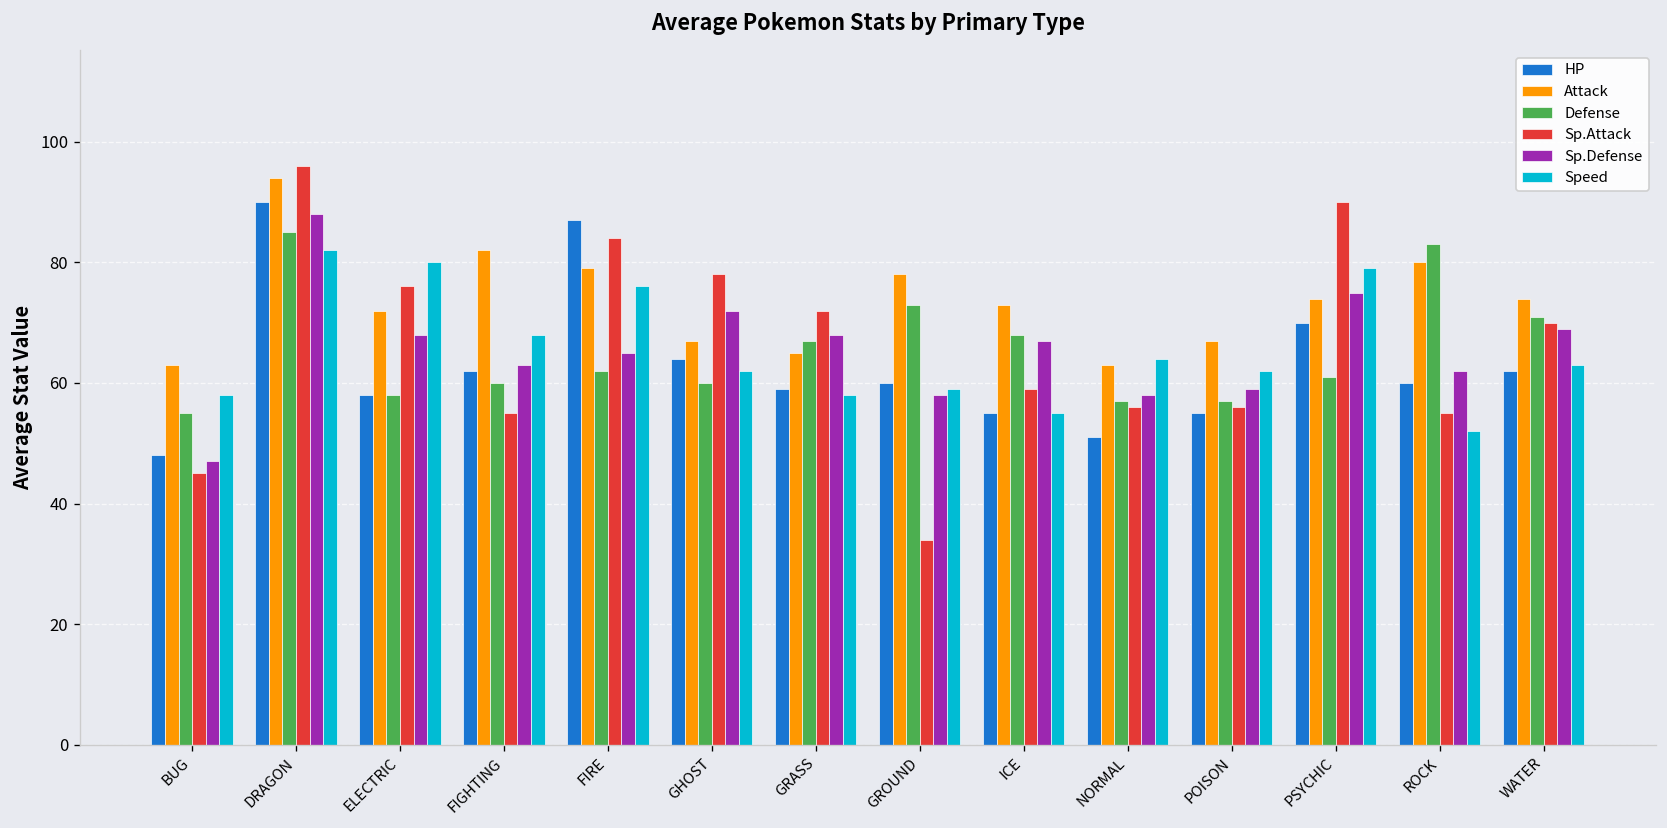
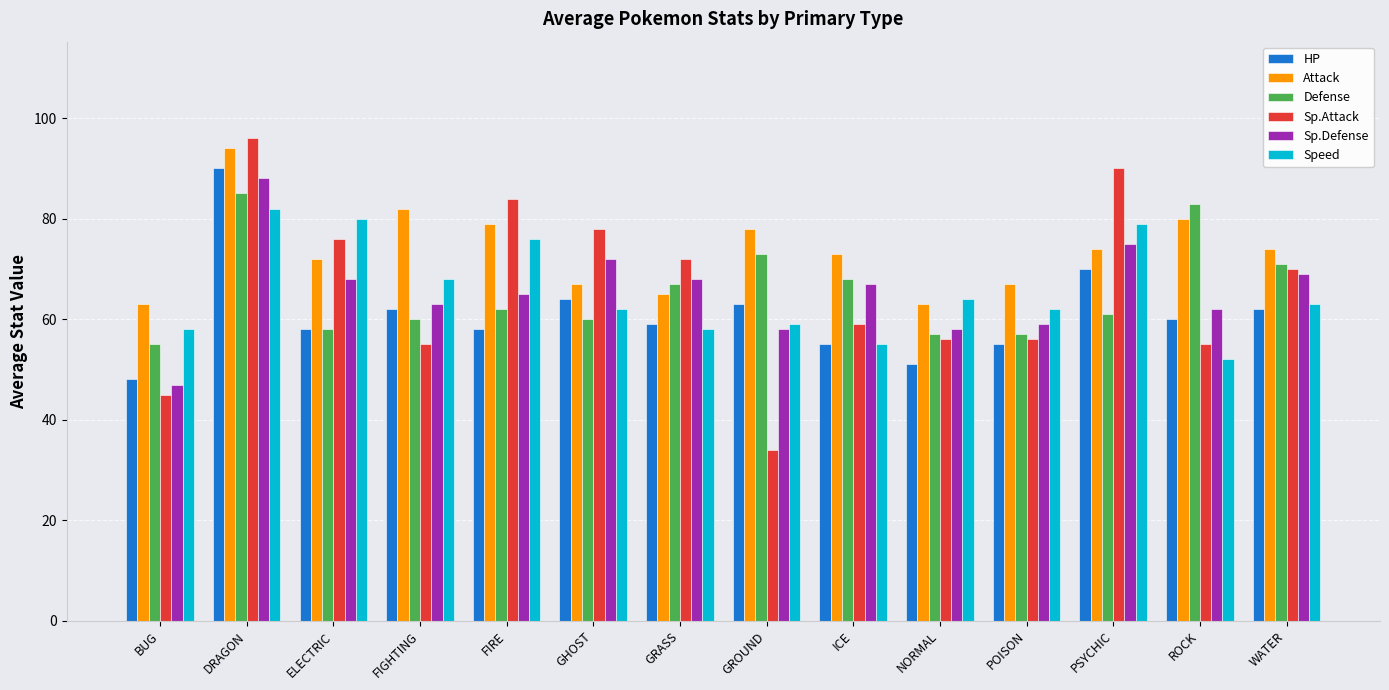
HP, FIRE: 87 -> 58
HP, GROUND: 60 -> 63
